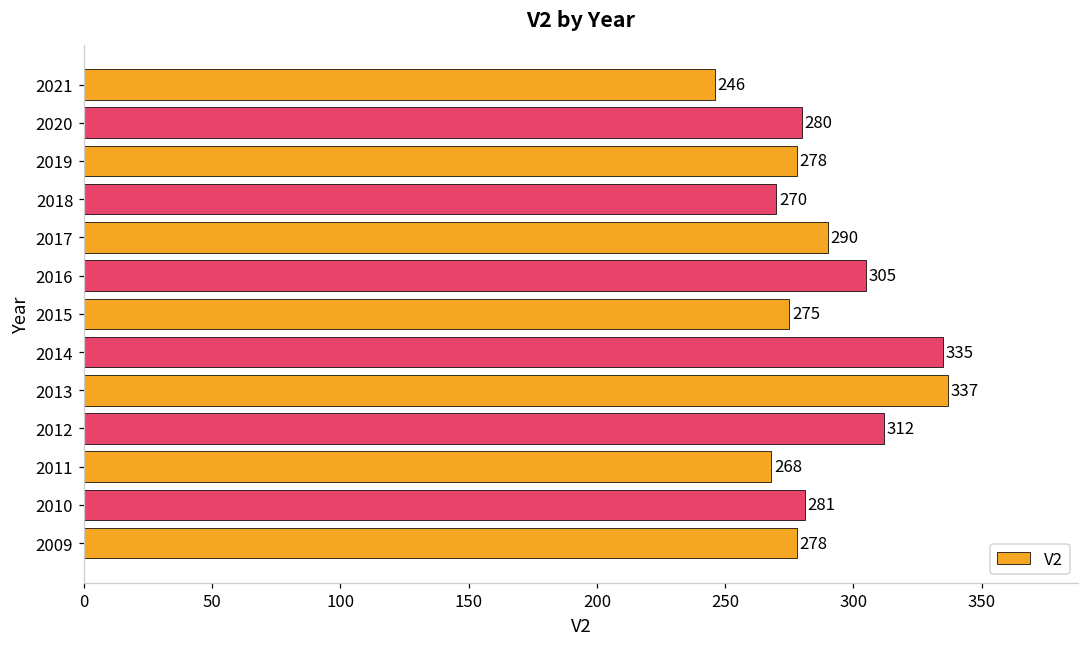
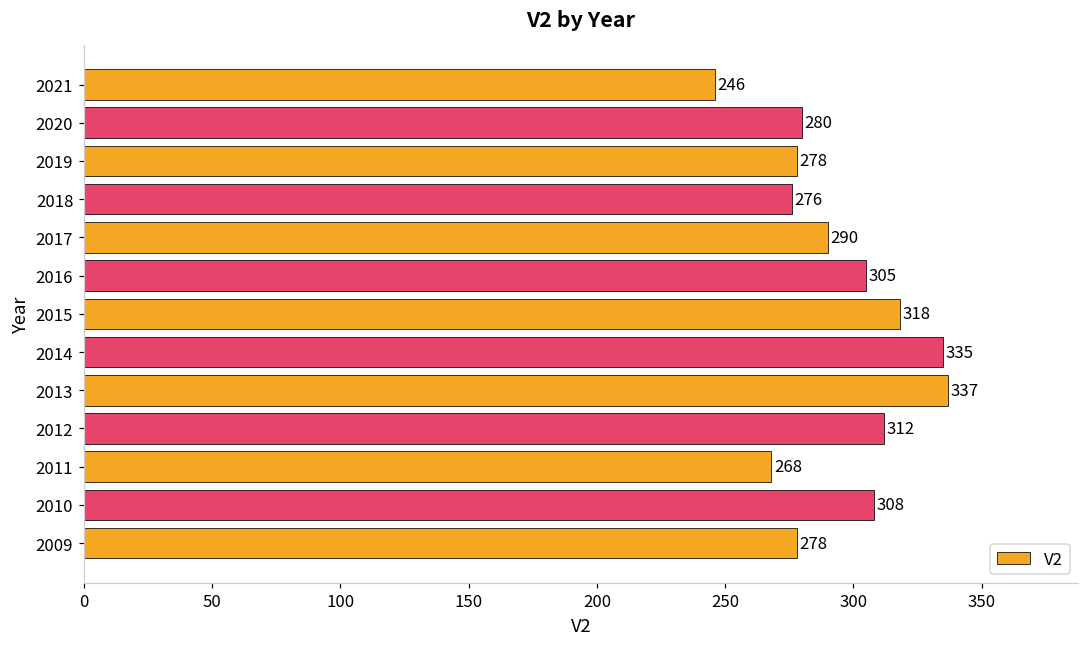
2018: 270 -> 276
2015: 275 -> 318
2010: 281 -> 308
